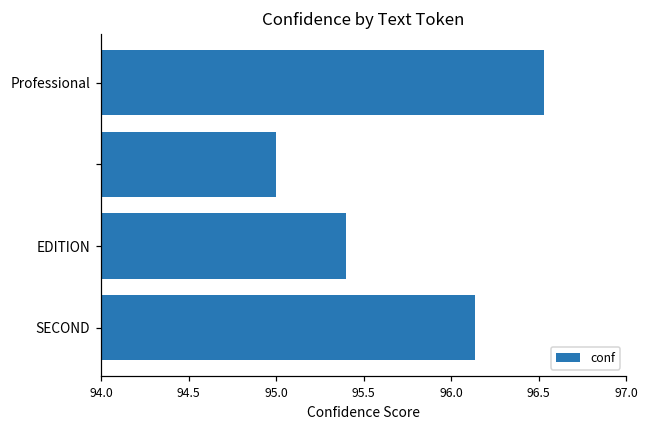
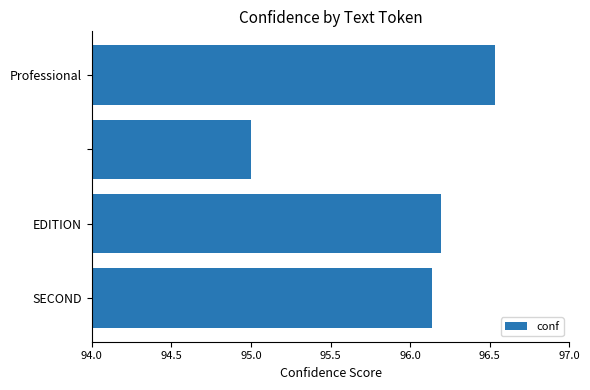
EDITION: 95.40 -> 96.19
